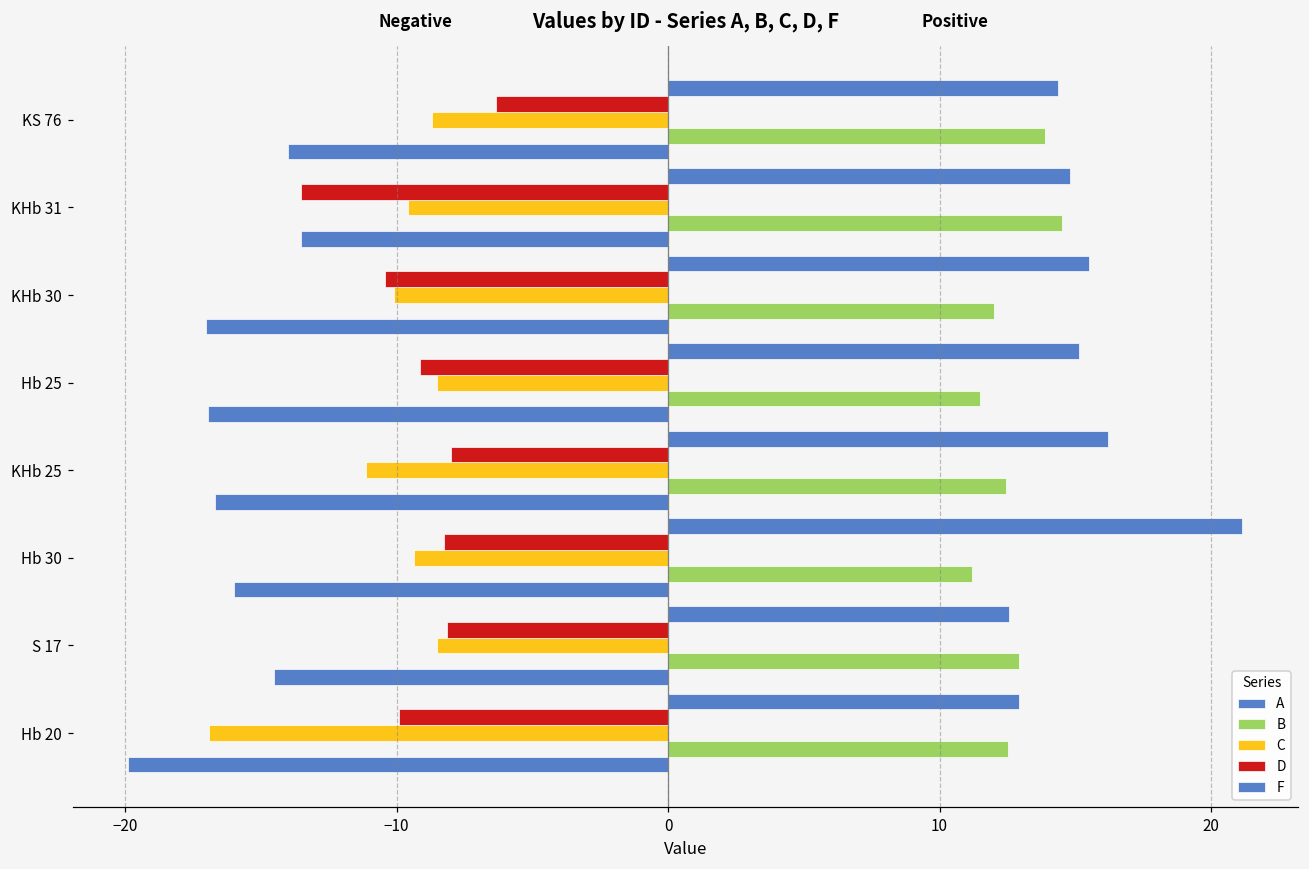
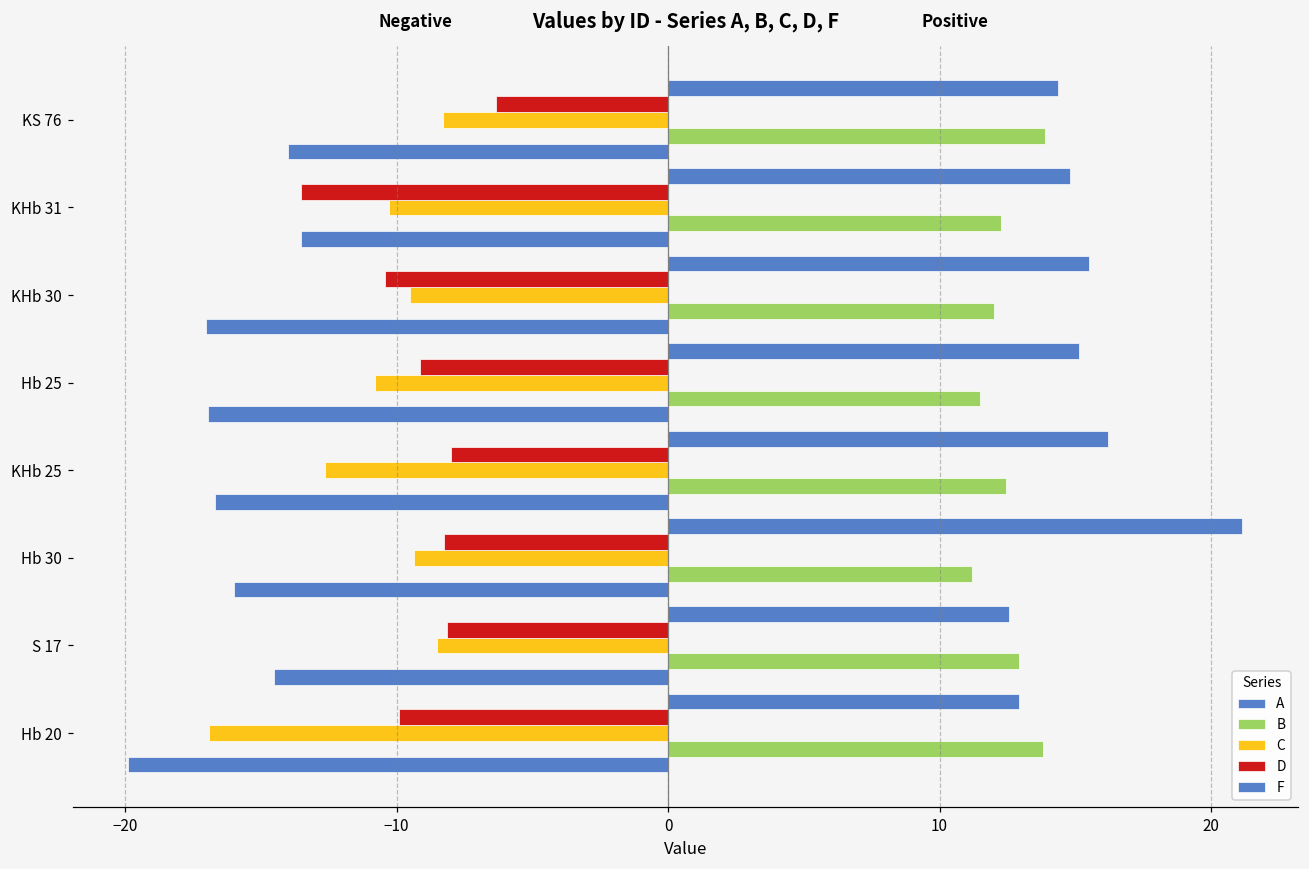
C, KS 76: -8.7 -> -8.3
C, KHb 31: -9.6 -> -10.3
B, KHb 31: 14.5 -> 12.3
C, KHb 30: -10.1 -> -9.5
C, Hb 25: -8.5 -> -10.8
C, KHb 25: -11.1 -> -12.6
B, Hb 20: 12.5 -> 13.8
